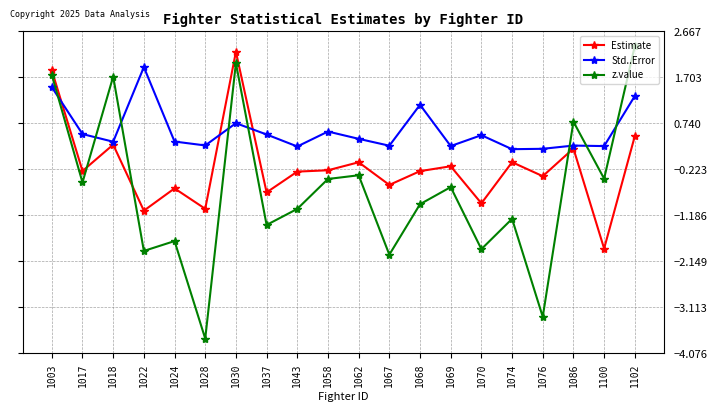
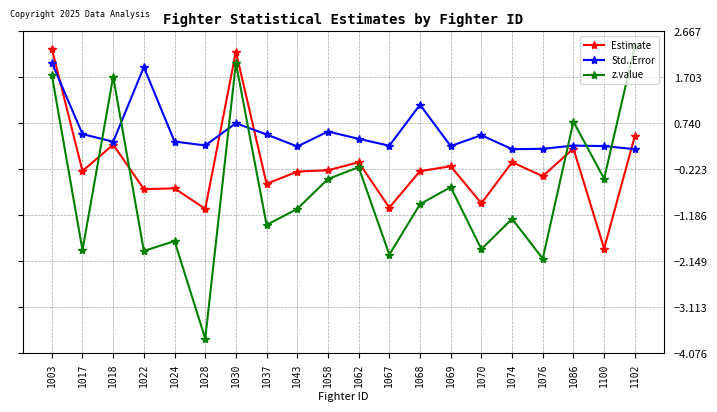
Estimate, 1003: 1.9 -> 2.3
Std..Error, 1003: 1.5 -> 2.0
z.value, 1017: -0.5 -> -1.9
Estimate, 1022: -1.1 -> -0.6
Estimate, 1037: -0.7 -> -0.5
z.value, 1062: -0.3 -> -0.2
Estimate, 1067: -0.5 -> -1.0
z.value, 1076: -3.3 -> -2.1
Std..Error, 1102: 1.3 -> 0.2
